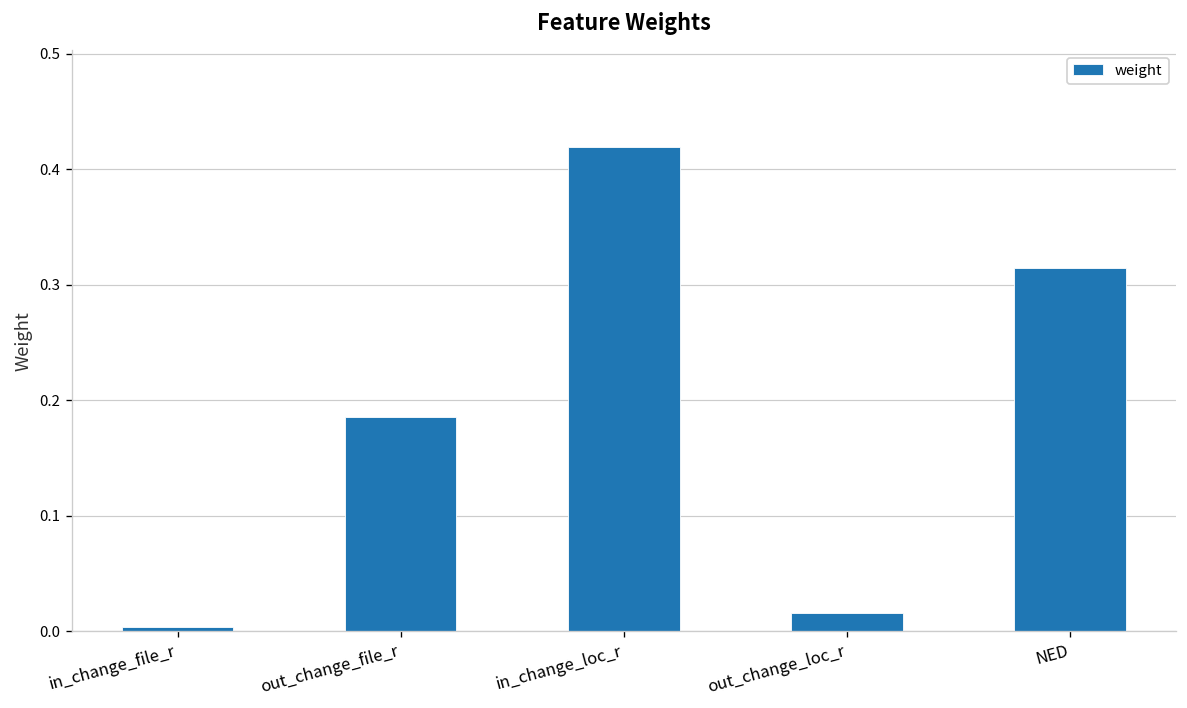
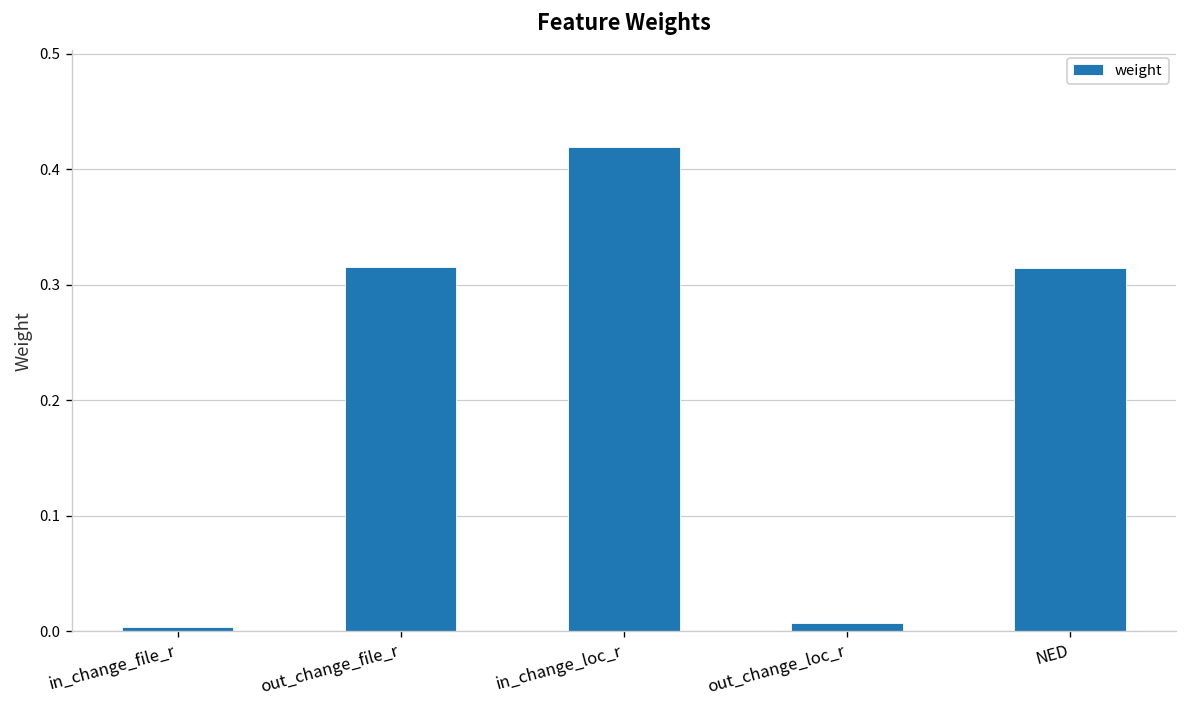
out_change_file_r: 0.19 -> 0.32
out_change_loc_r: 0.02 -> 0.01
